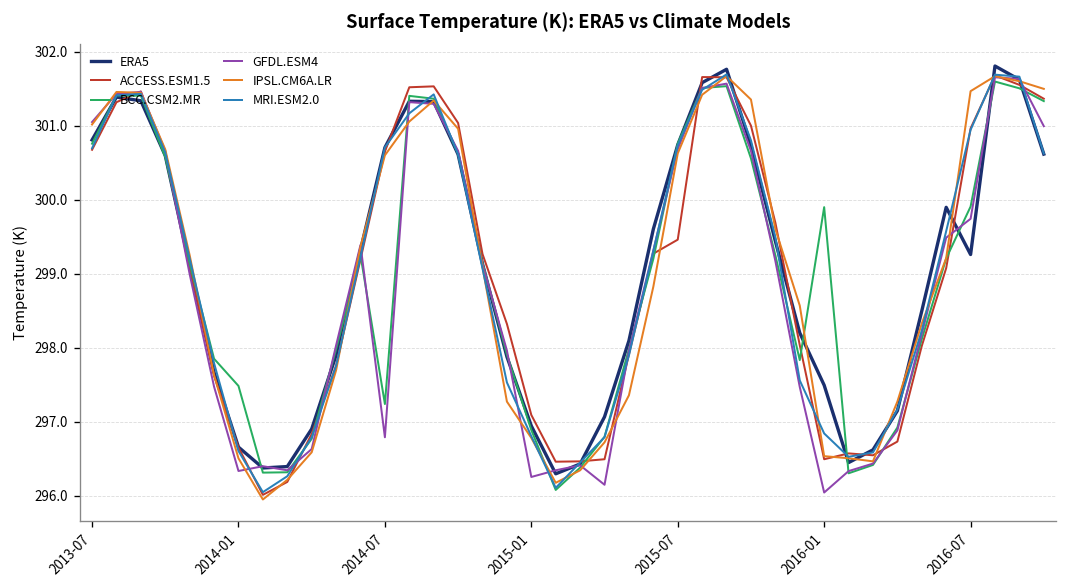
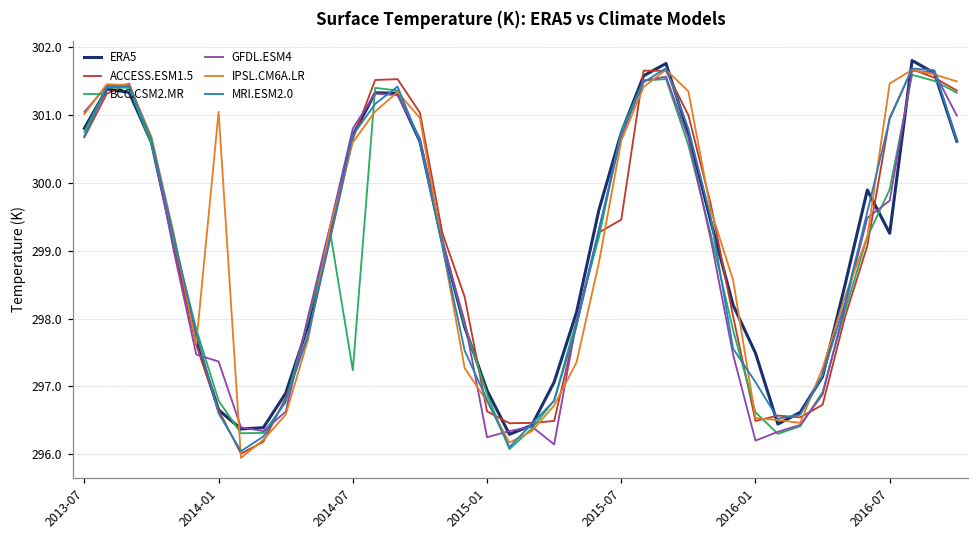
BCC.CSM2.MR, 2014-01: 297.5 -> 296.8
GFDL.ESM4, 2014-01: 296.3 -> 297.4
IPSL.CM6A.LR, 2014-01: 296.5 -> 301.0
GFDL.ESM4, 2014-07: 296.8 -> 300.8
ACCESS.ESM1.5, 2015-01: 297.1 -> 296.6
BCC.CSM2.MR, 2016-01: 299.9 -> 296.6
GFDL.ESM4, 2016-01: 296.0 -> 296.2
MRI.ESM2.0, 2016-01: 296.8 -> 297.1
